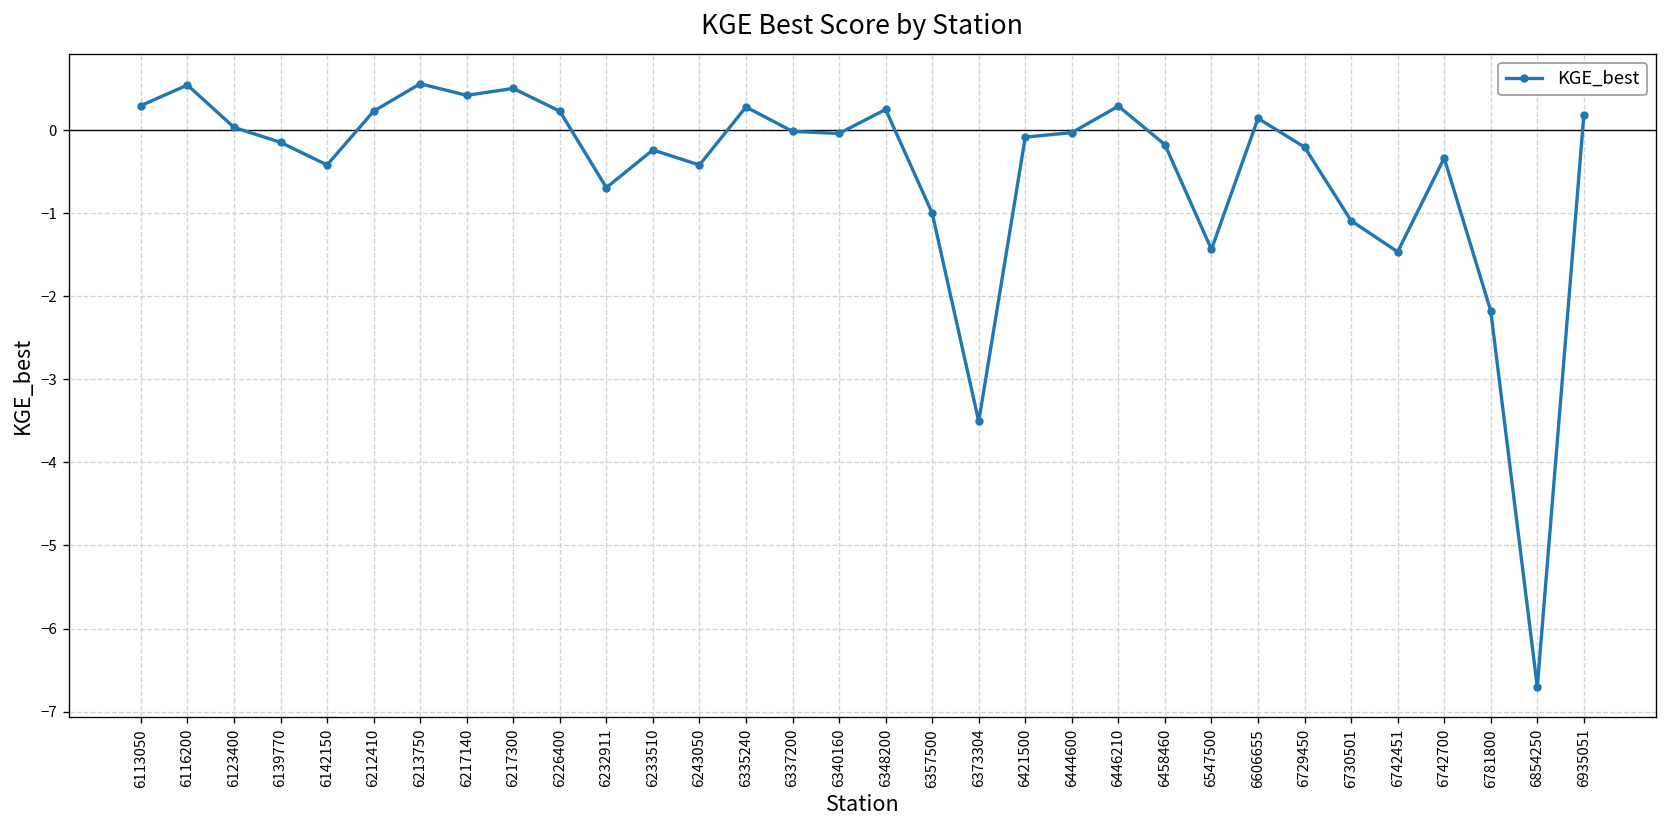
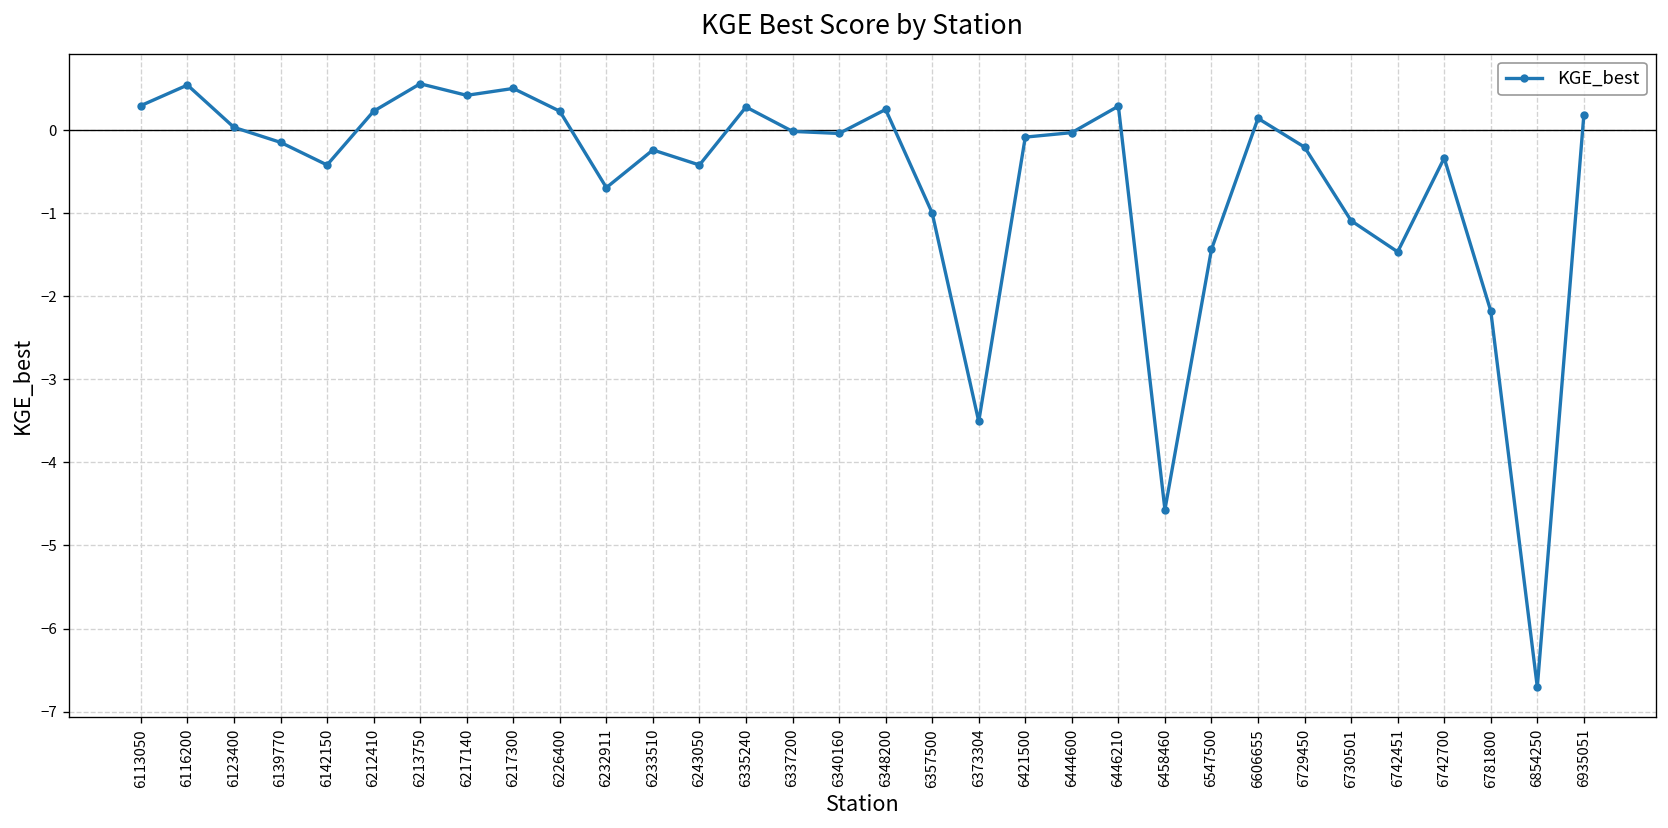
6458460: -0.2 -> -4.6
